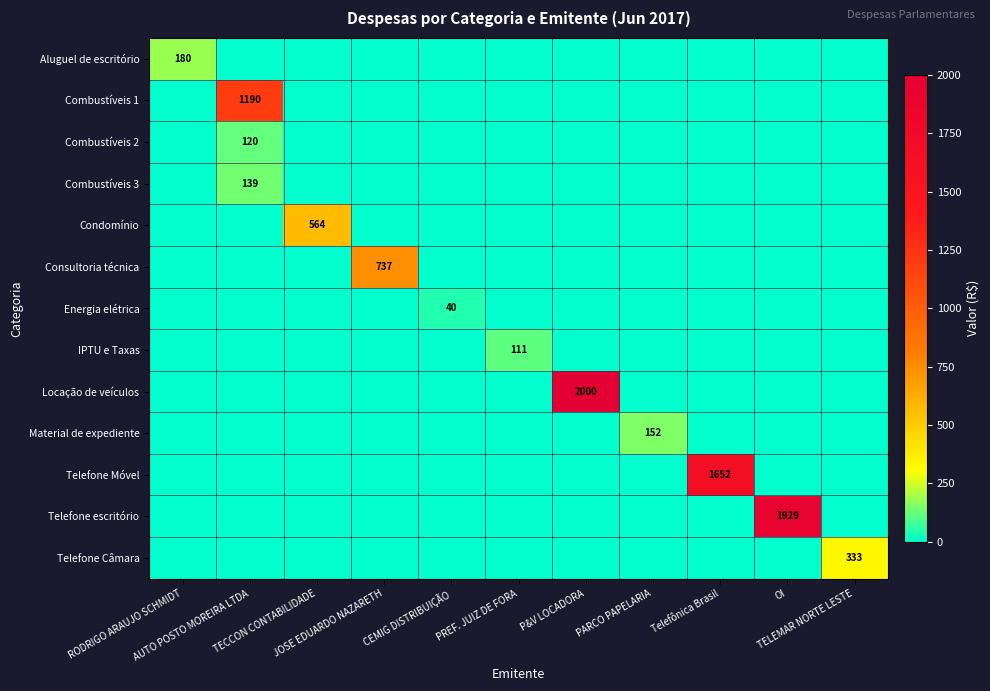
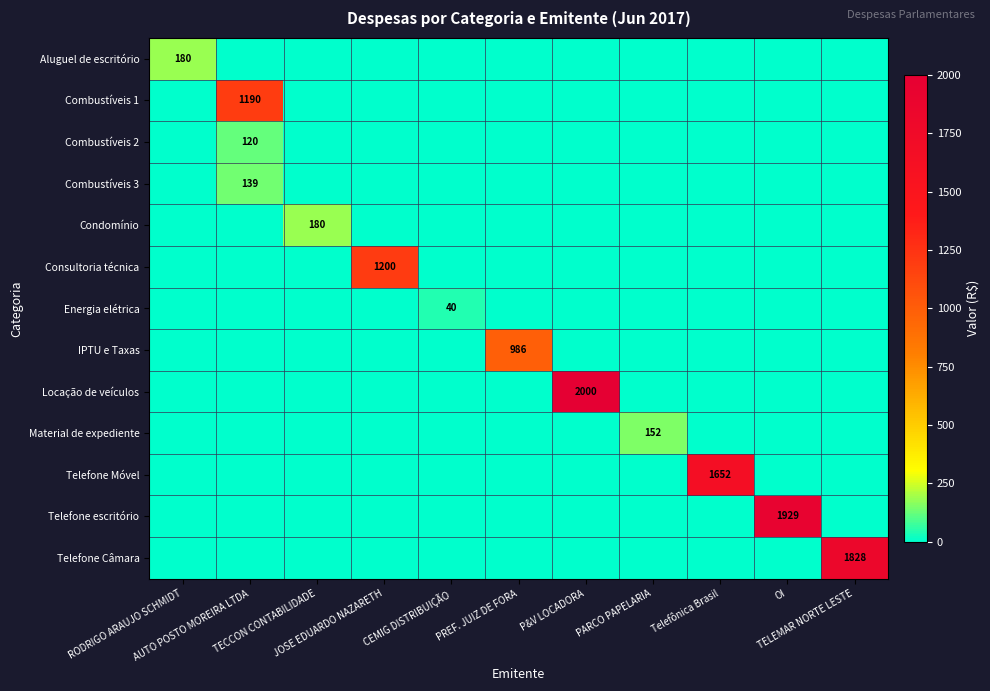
Condomínio, TECCON CONTABILIDADE: 564 -> 180
Consultoria técnica, JOSE EDUARDO NAZARETH: 737 -> 1200
IPTU e Taxas, PREF. JUIZ DE FORA: 111 -> 986
Telefone Câmara, TELEMAR NORTE LESTE: 333 -> 1828
